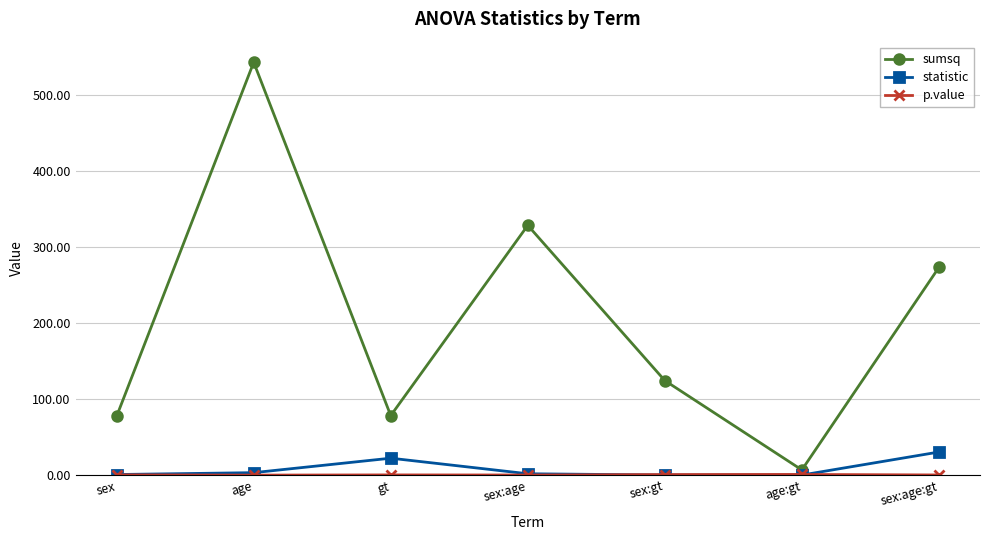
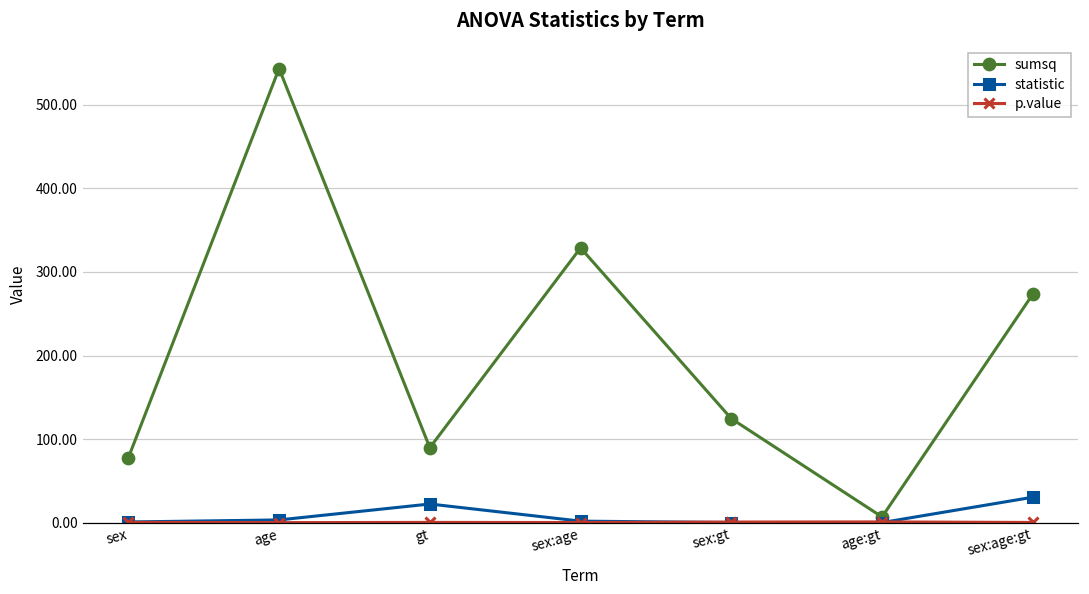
sumsq, gt: 80 -> 90
